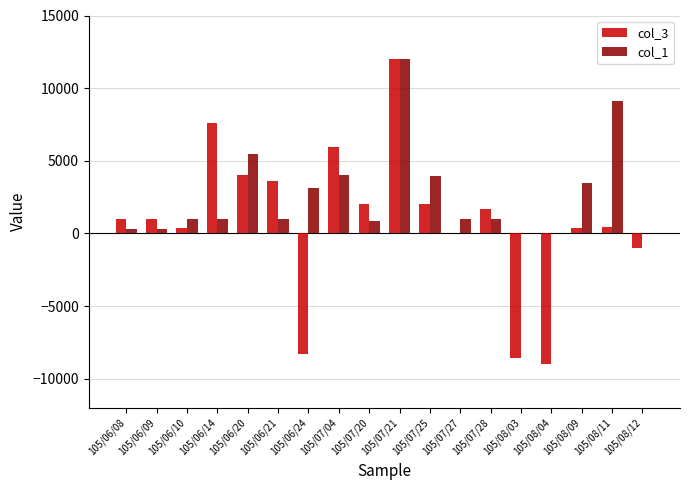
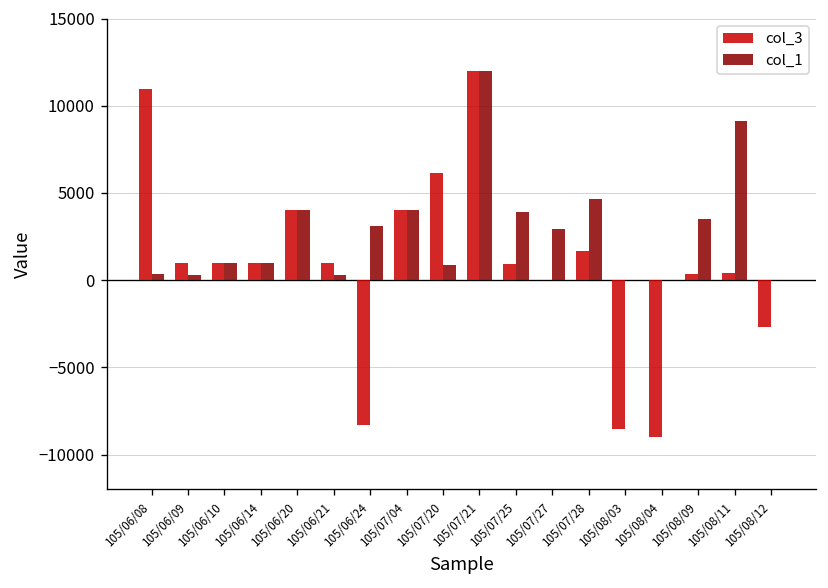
col_3, 105/06/08: 1000 -> 11000
col_3, 105/06/10: 400 -> 1000
col_3, 105/06/14: 7600 -> 1000
col_1, 105/06/20: 5400 -> 4000
col_3, 105/06/21: 3600 -> 1000
col_1, 105/06/21: 1000 -> 300
col_3, 105/07/04: 5900 -> 4000
col_3, 105/07/20: 2000 -> 6100
col_3, 105/07/25: 2000 -> 900
col_1, 105/07/27: 1000 -> 2900
col_1, 105/07/28: 1000 -> 4600
col_3, 105/08/12: -1000 -> -2700
